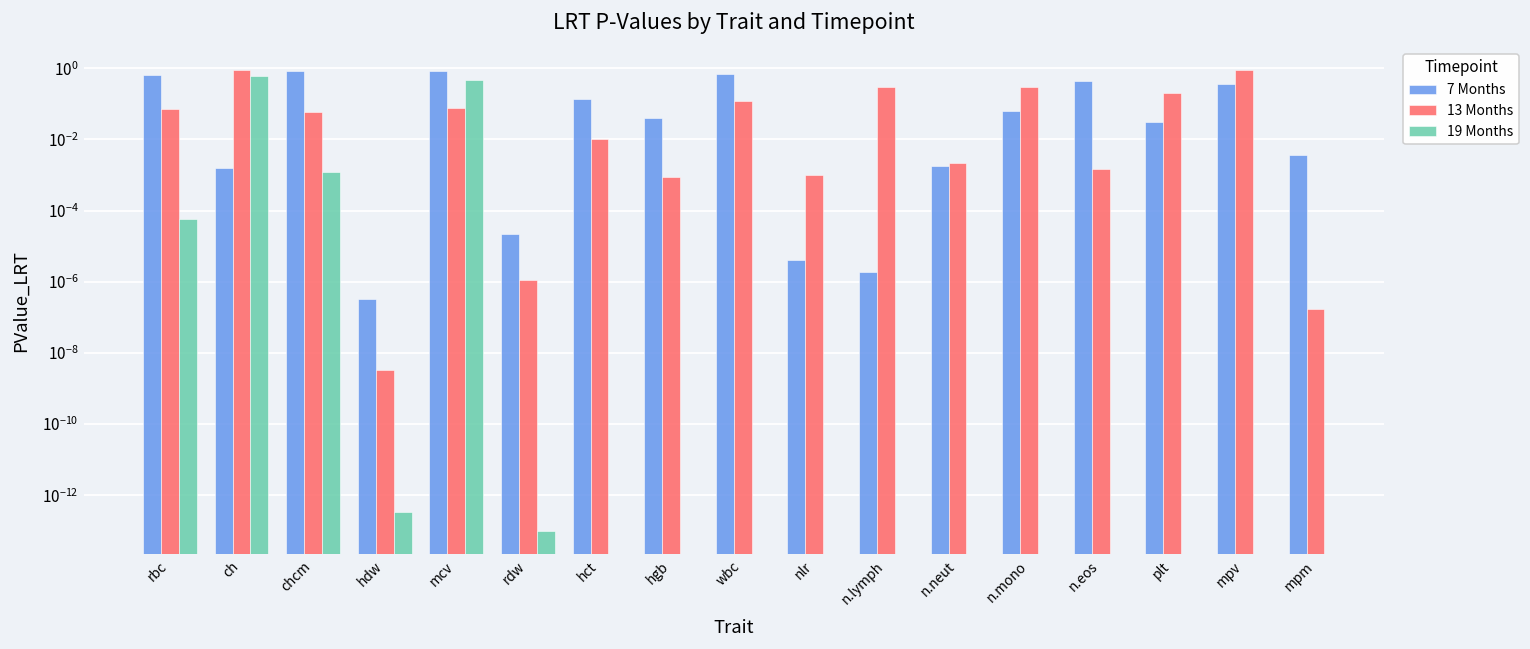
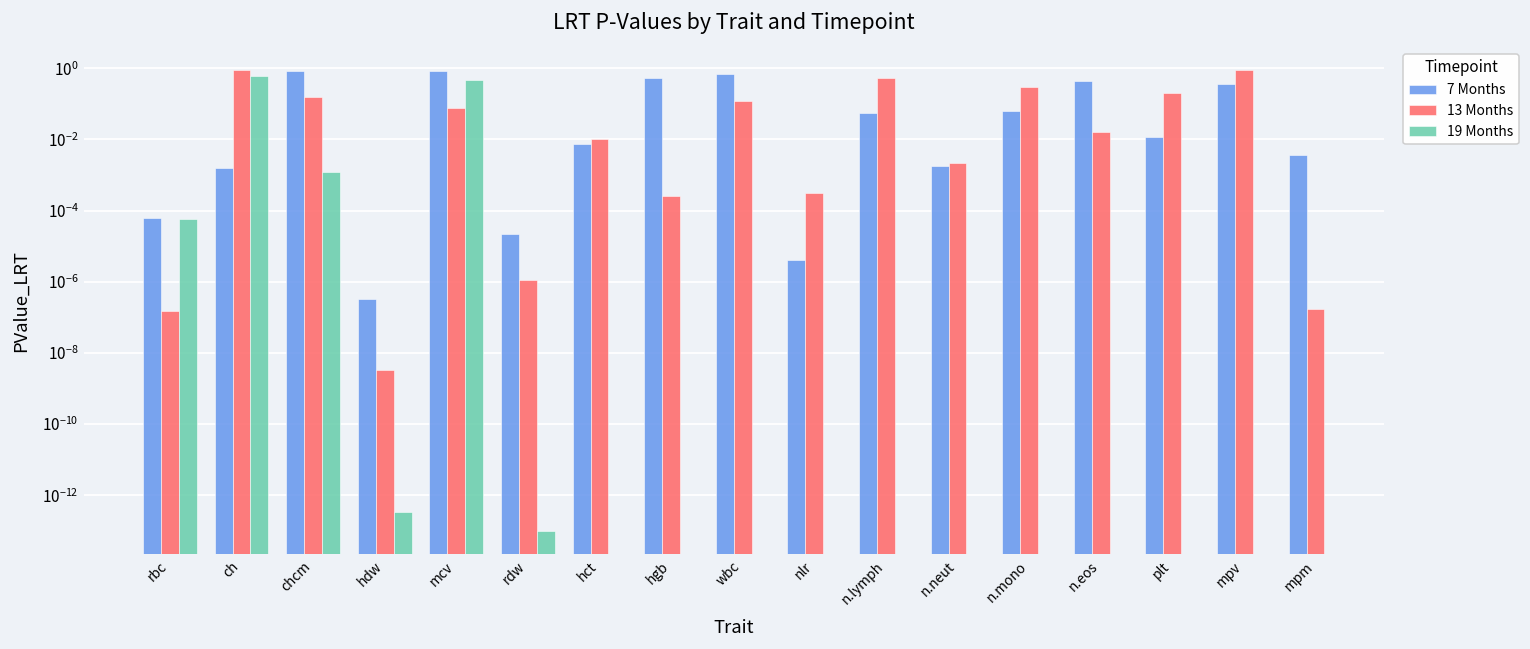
7 Months, rbc: 0.7 -> 0.00006
13 Months, rbc: 0.07 -> 0.0000002
13 Months, chcm: 0.06 -> 0.2
7 Months, hct: 0.13 -> 0.008
7 Months, hgb: 0.04 -> 0.5
13 Months, hgb: 0.0009 -> 0.0003
13 Months, nlr: 0.0010 -> 0.0003
7 Months, n.lymph: 0.000002 -> 0.05
13 Months, n.lymph: 0.3 -> 0.5
13 Months, n.eos: 0.001 -> 0.02
7 Months, plt: 0.03 -> 0.012
